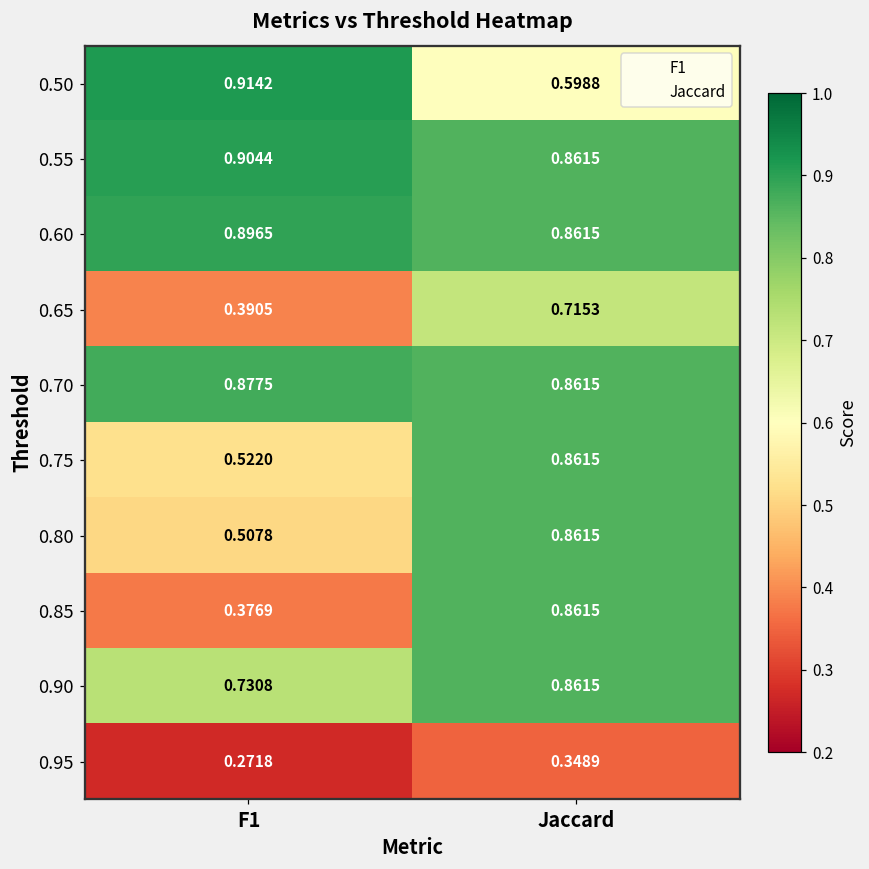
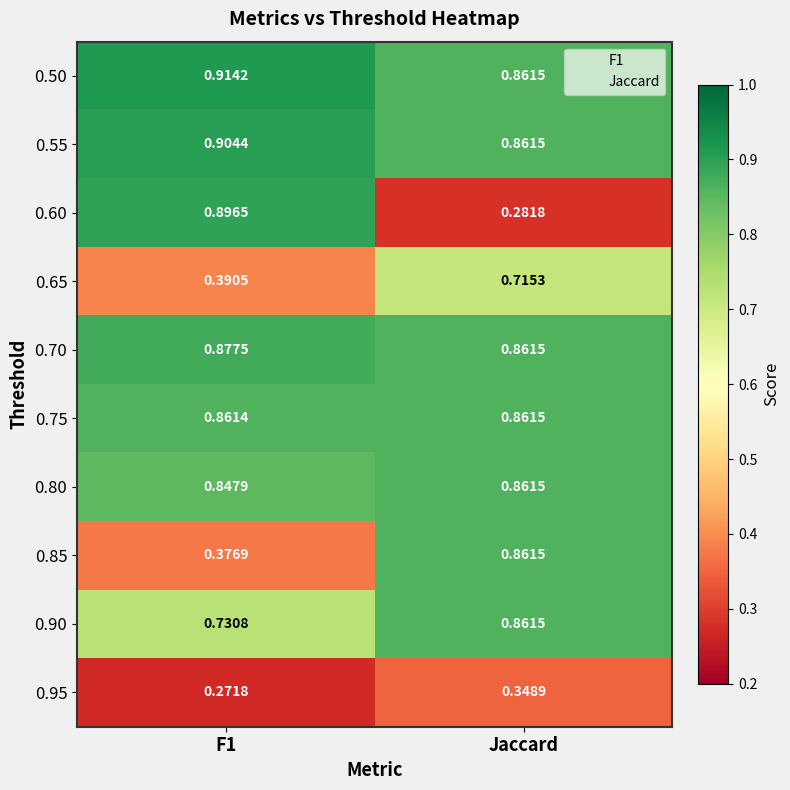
0.50, Jaccard: 0.5988 -> 0.8615
0.60, Jaccard: 0.8615 -> 0.2818
0.75, F1: 0.5220 -> 0.8614
0.80, F1: 0.5078 -> 0.8479
